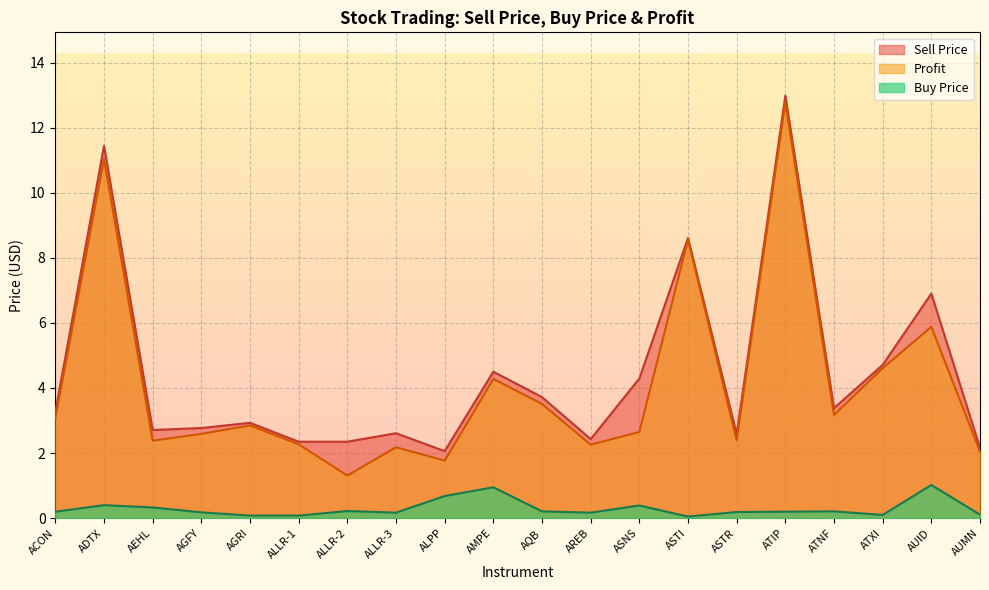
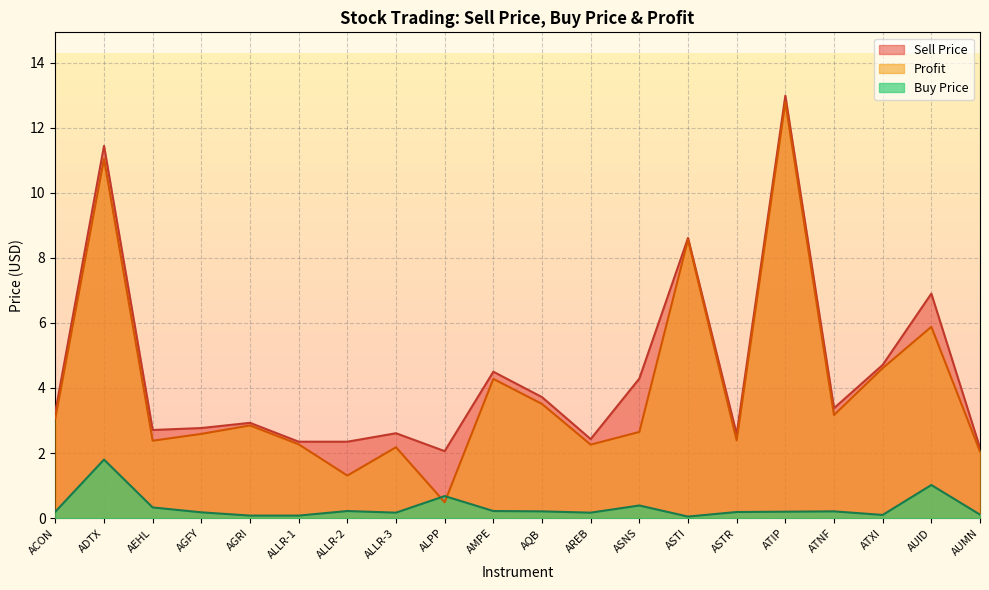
Buy Price, ADTX: 0.4 -> 1.8
Profit, ALPP: 1.8 -> 0.5
Buy Price, AMPE: 1.0 -> 0.2
